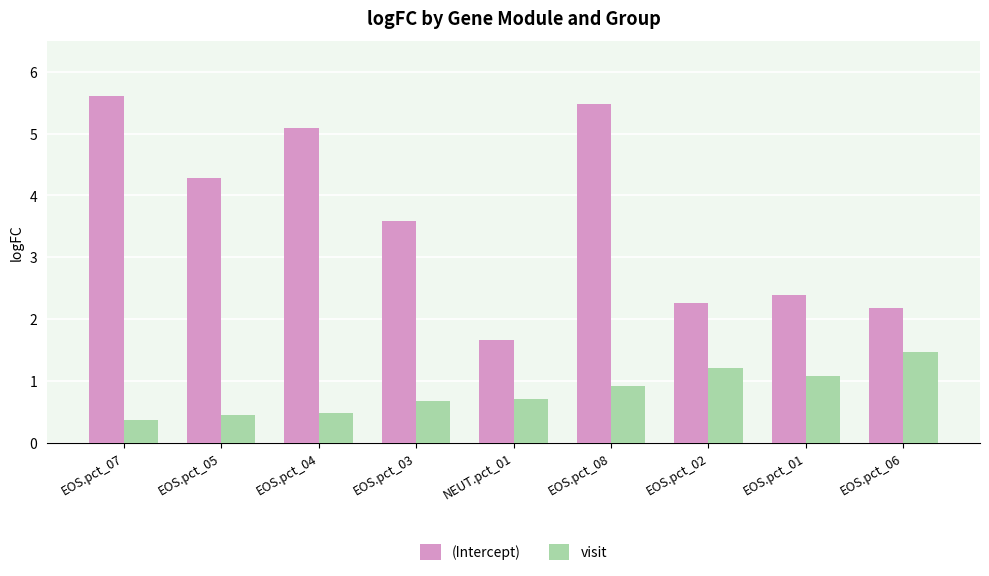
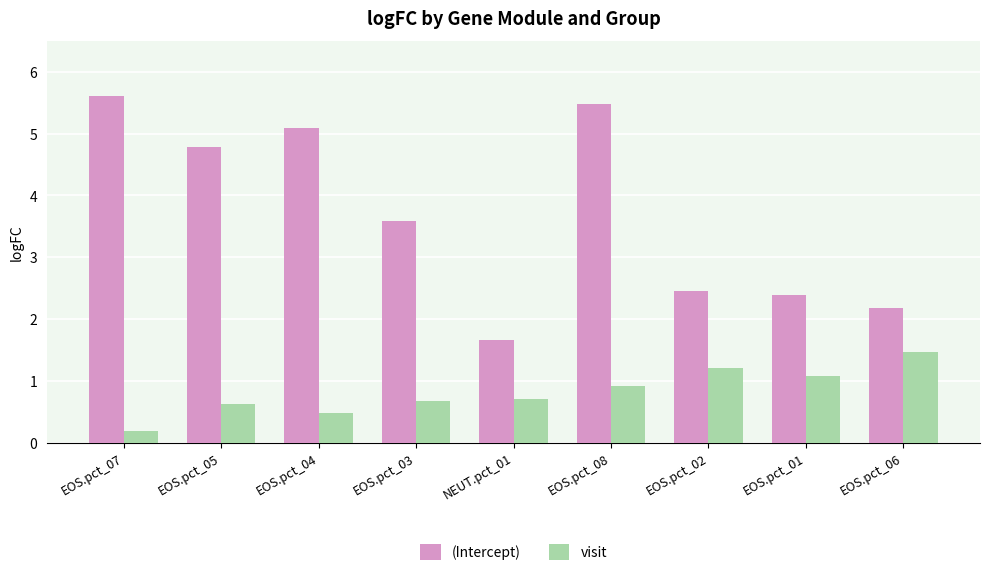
visit, EOS.pct_07: 0.4 -> 0.2
(Intercept), EOS.pct_05: 4.3 -> 4.8
visit, EOS.pct_05: 0.4 -> 0.6
(Intercept), EOS.pct_02: 2.3 -> 2.5
